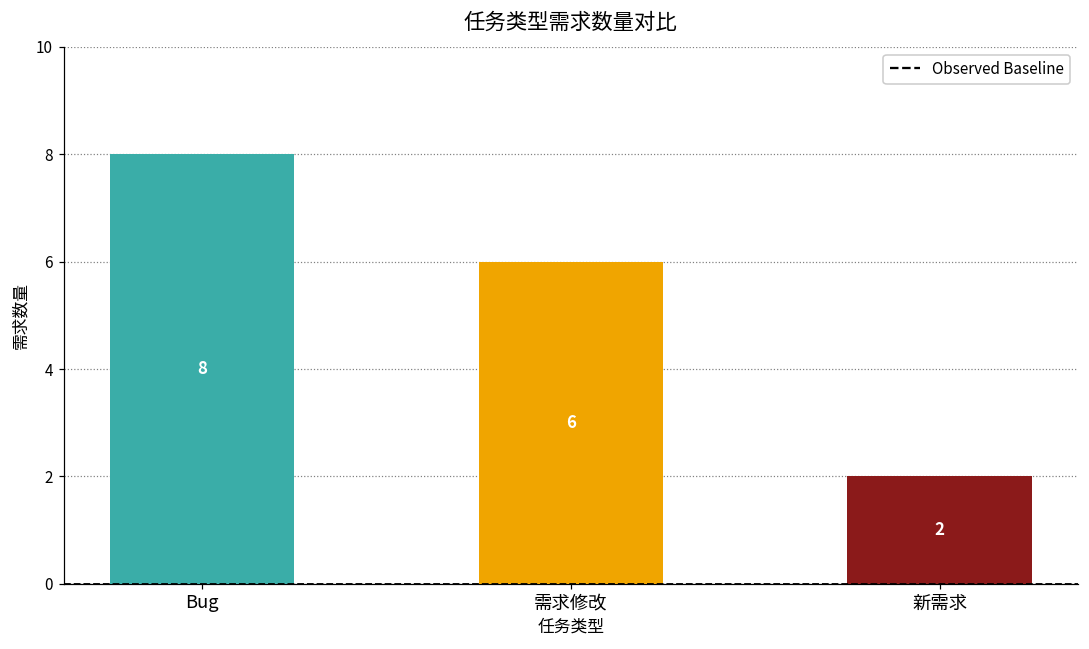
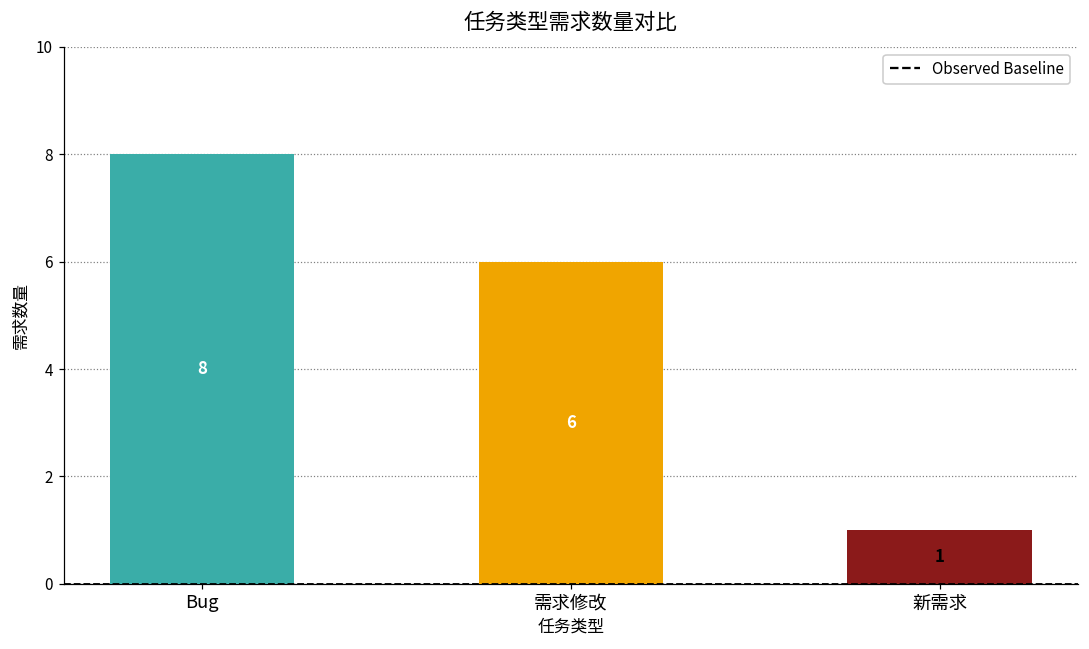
新需求: 2 -> 1
